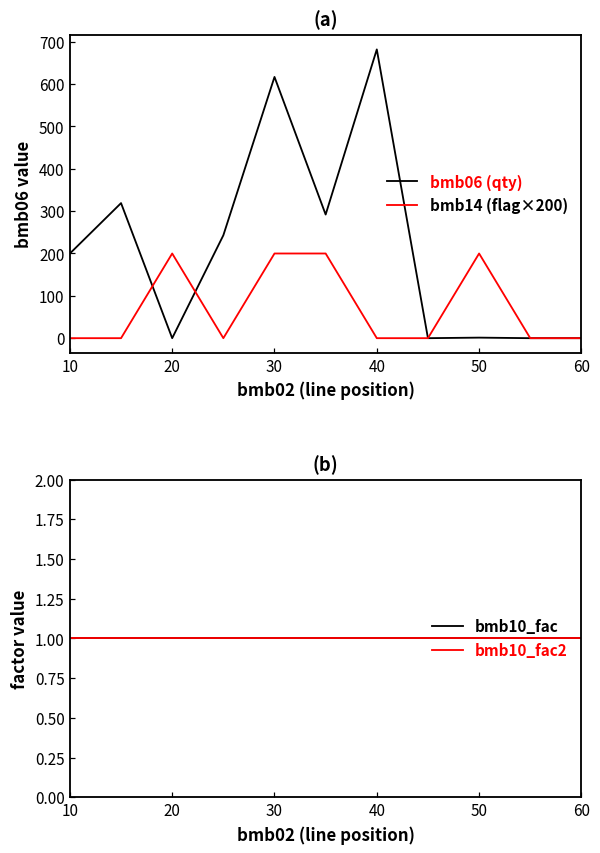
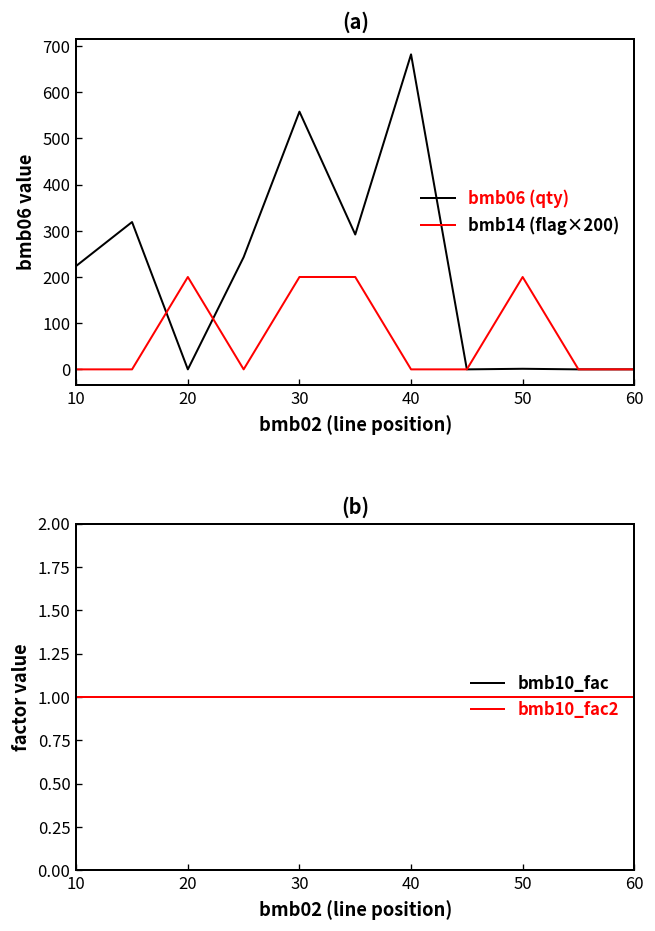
(a), bmb06 (qty), 10: 200 -> 220
(a), bmb06 (qty), 30: 620 -> 560
